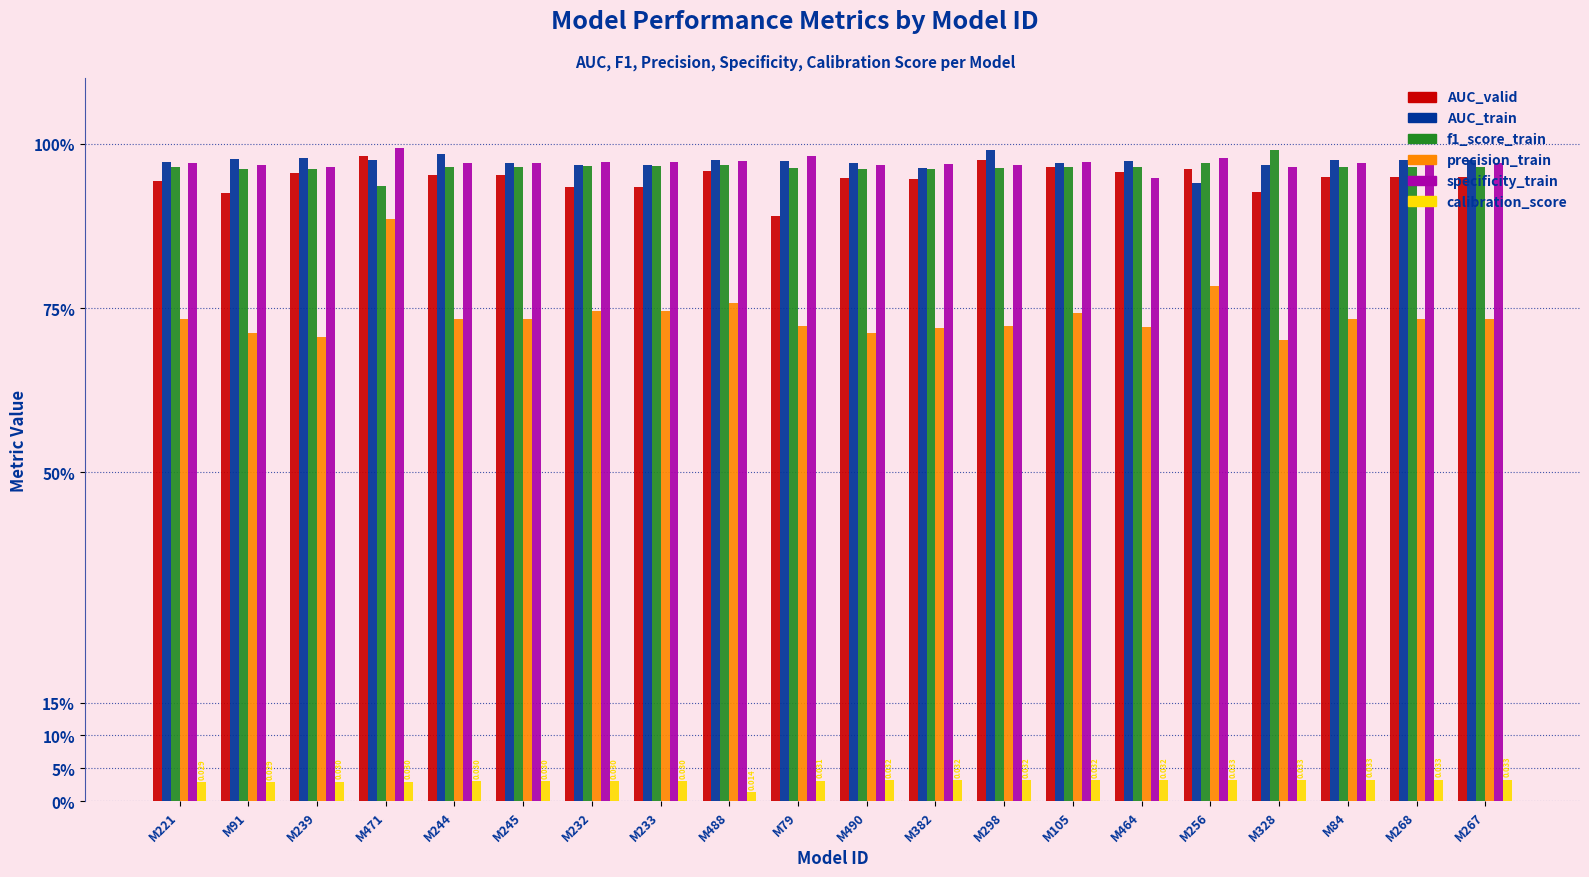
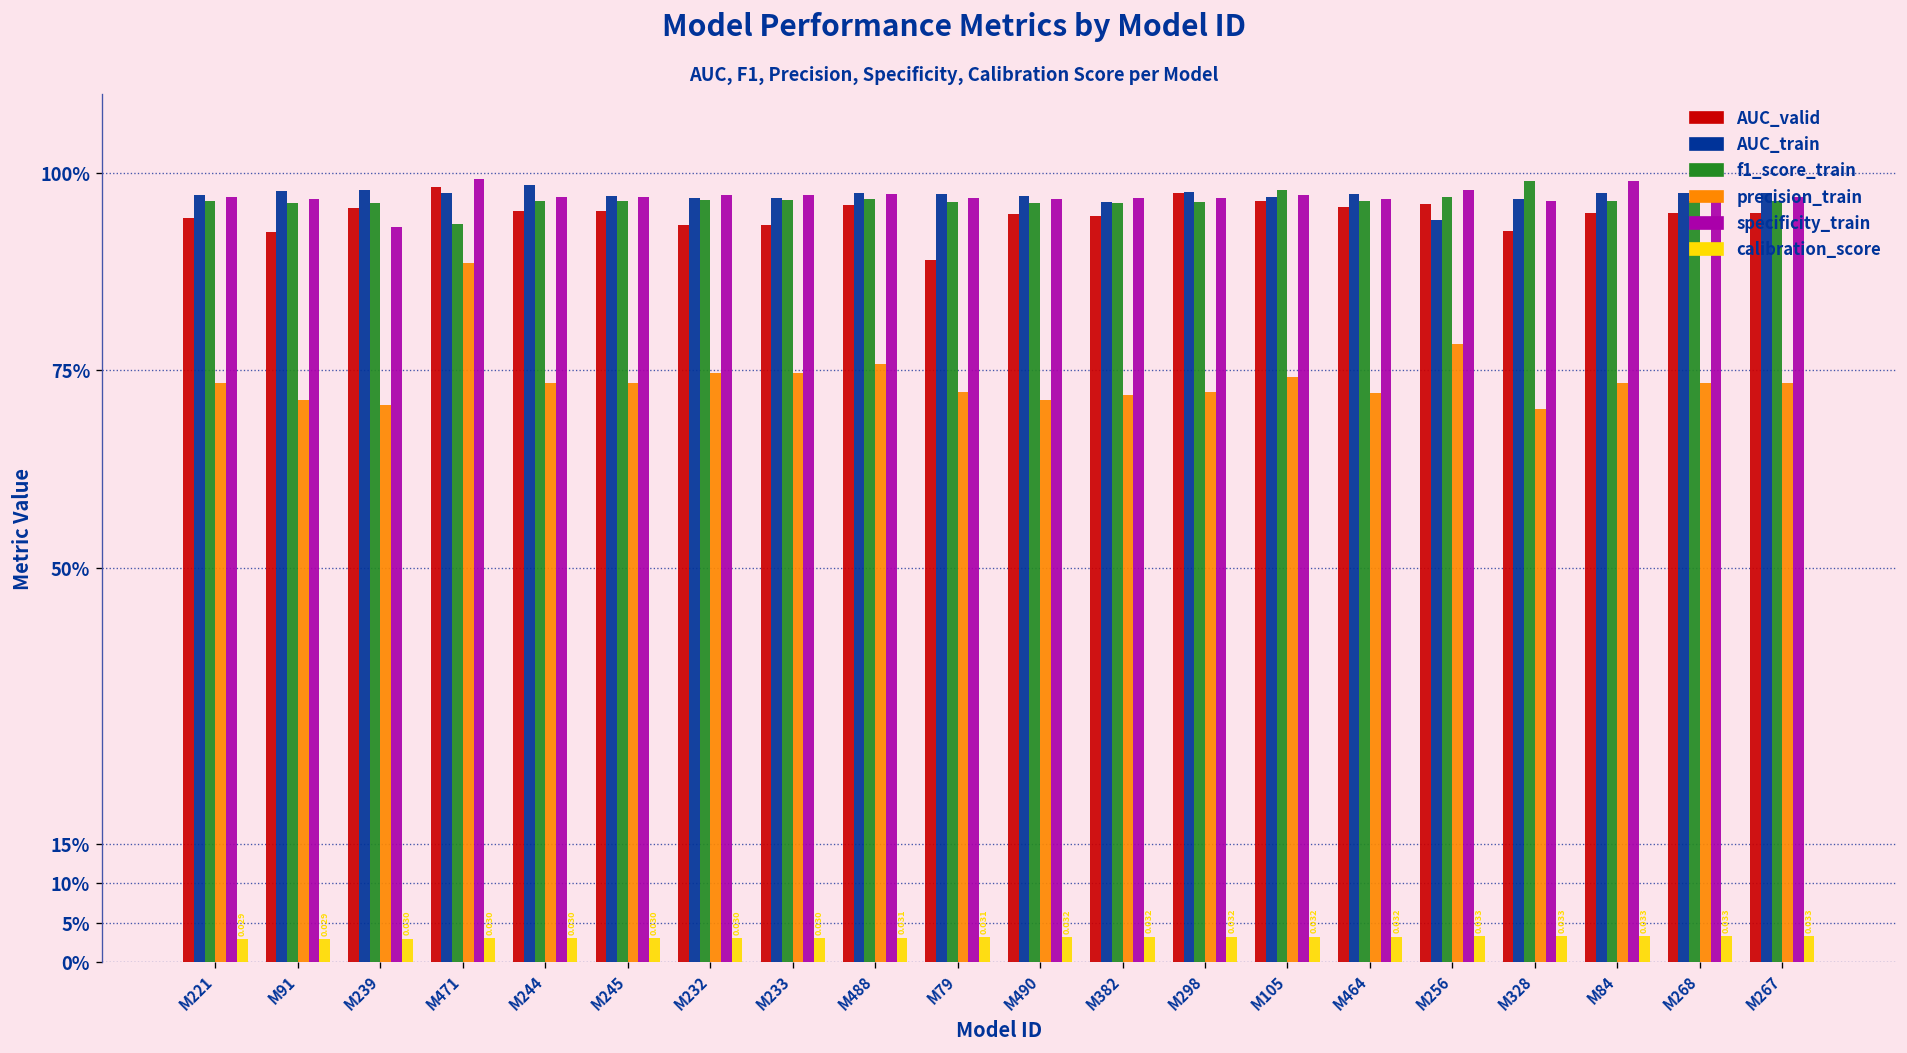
specificity_train, M239: 97% -> 93%
calibration_score, M488: 0.014 -> 0.031
specificity_train, M79: 98% -> 97%
AUC_train, M298: 99% -> 98%
f1_score_train, M105: 96% -> 98%
specificity_train, M464: 95% -> 97%
specificity_train, M84: 97% -> 99%
